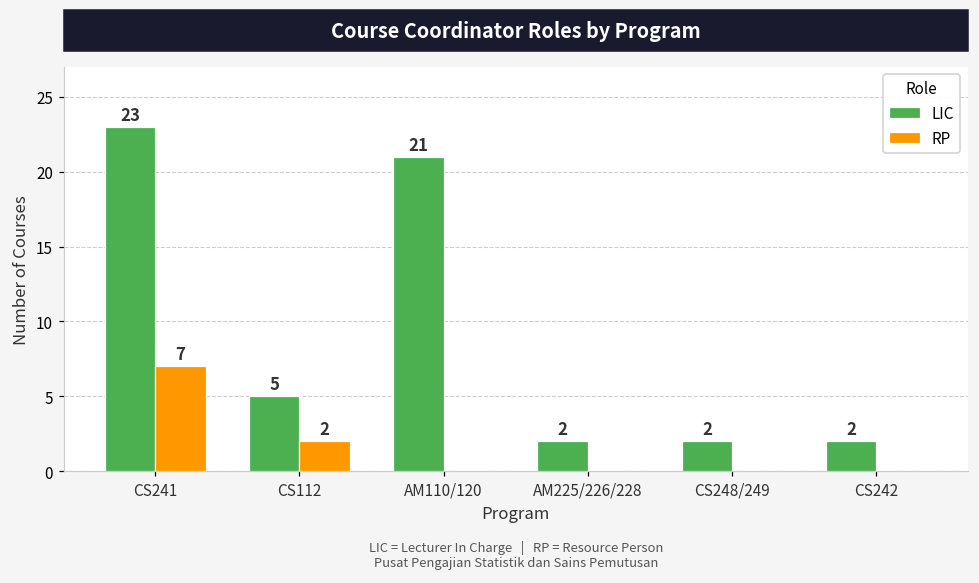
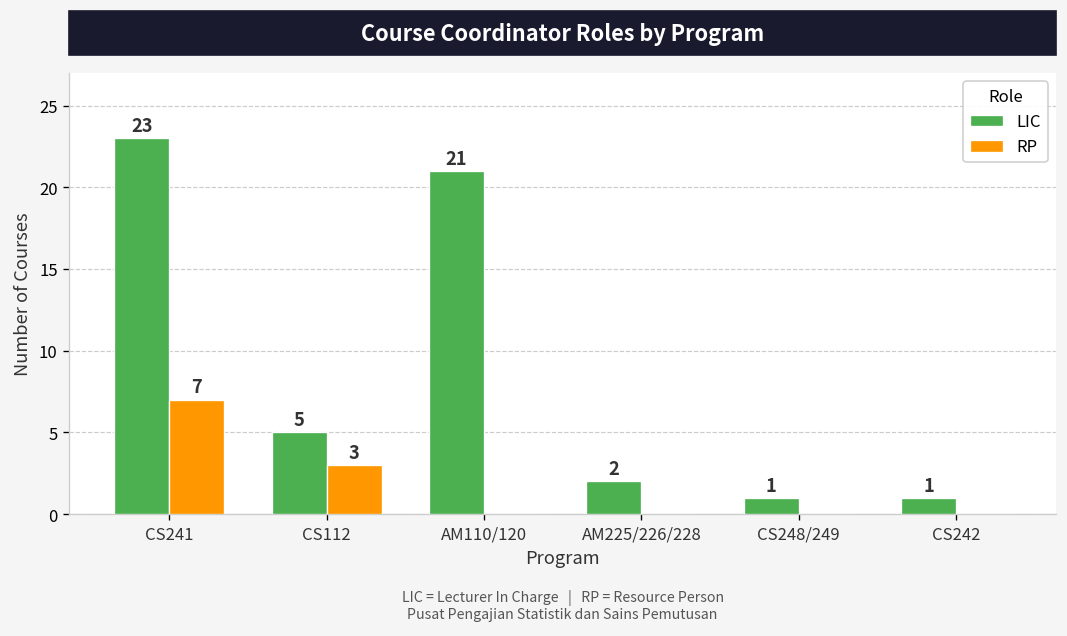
RP, CS112: 2 -> 3
LIC, CS248/249: 2 -> 1
LIC, CS242: 2 -> 1
